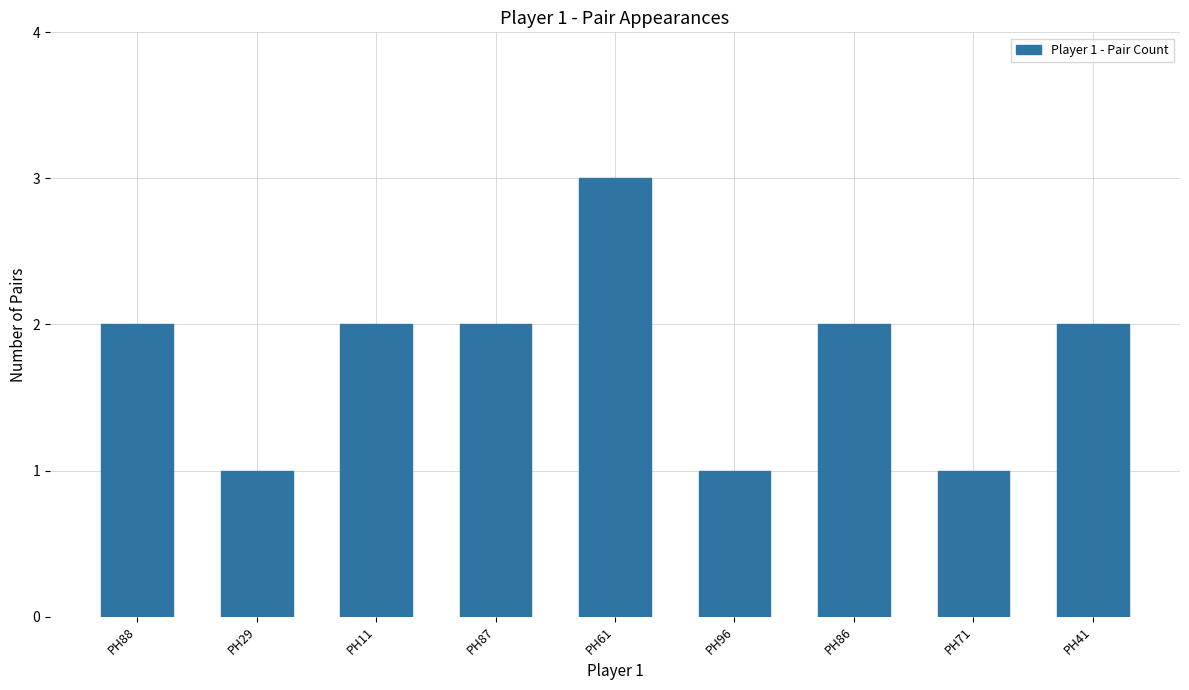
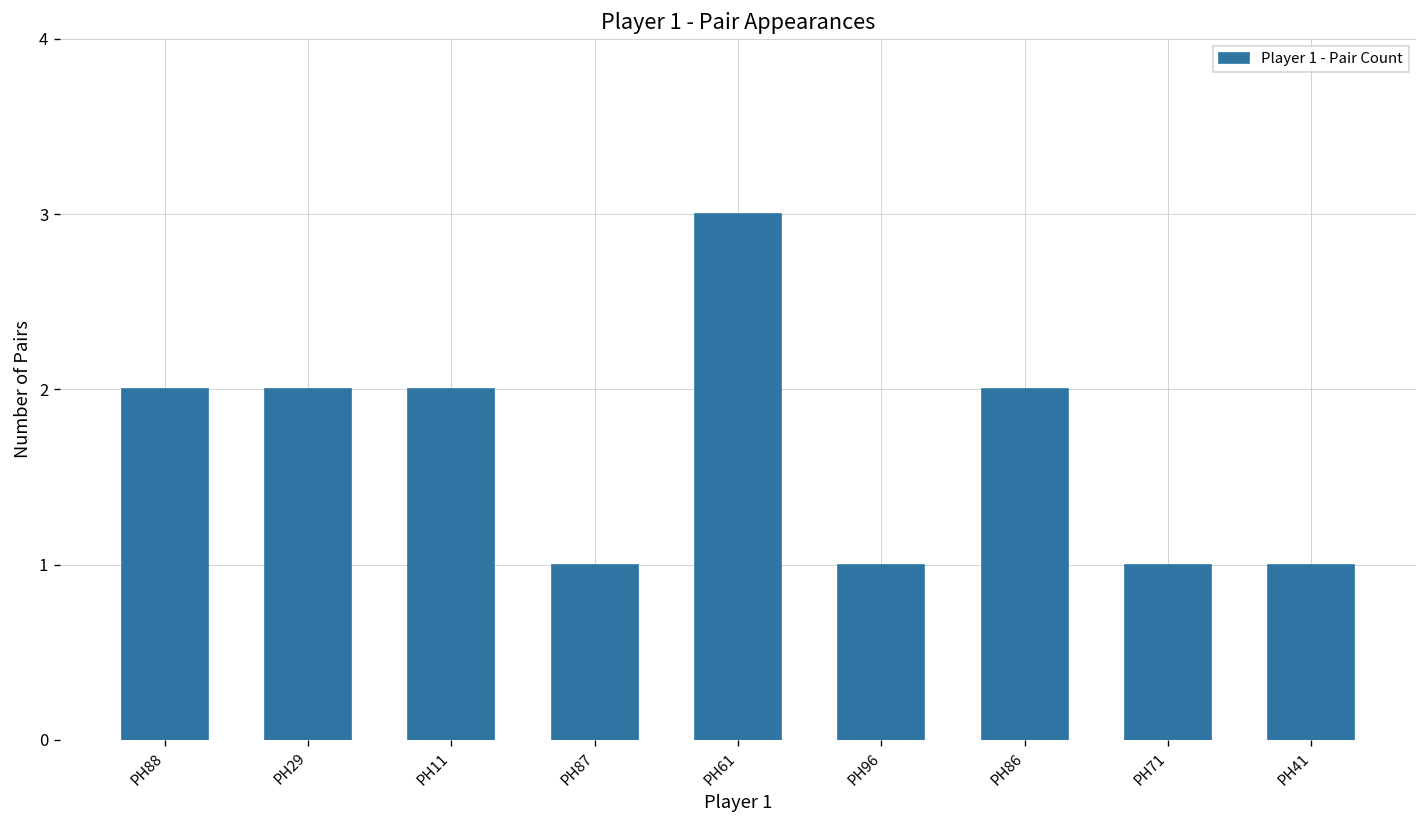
PH29: 1 -> 2
PH87: 2 -> 1
PH41: 2 -> 1
